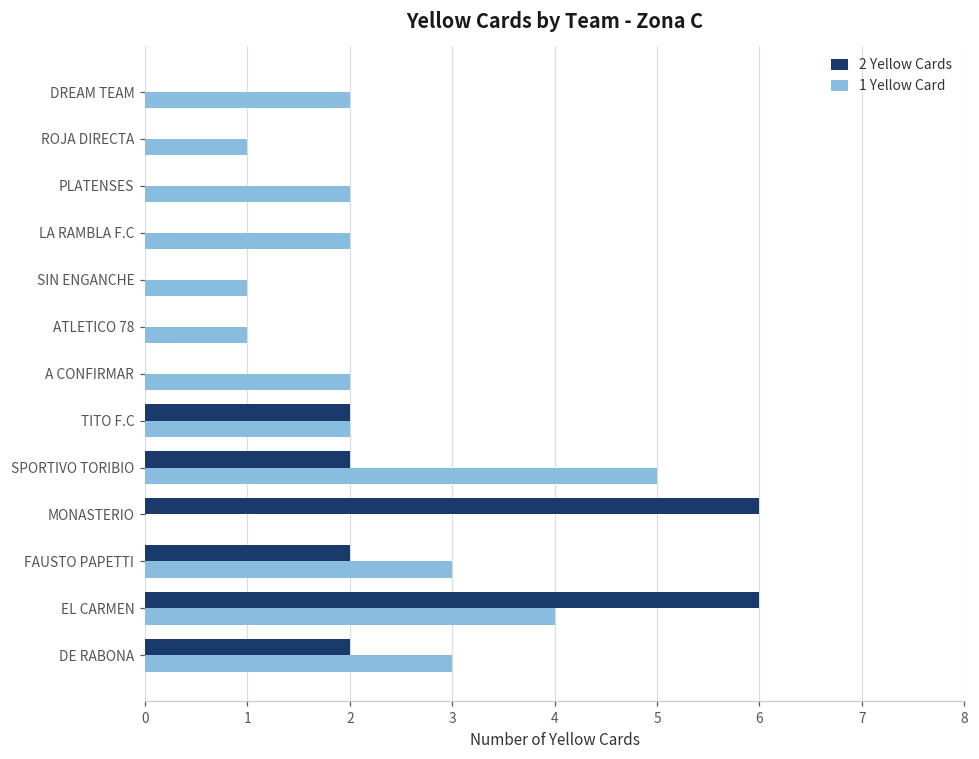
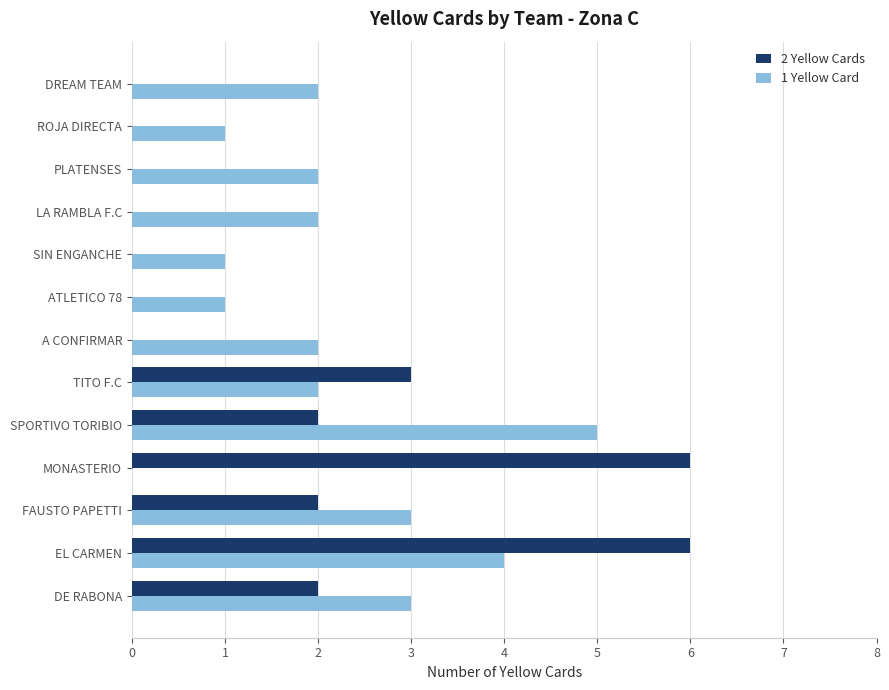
2 Yellow Cards, TITO F.C: 2 -> 3
